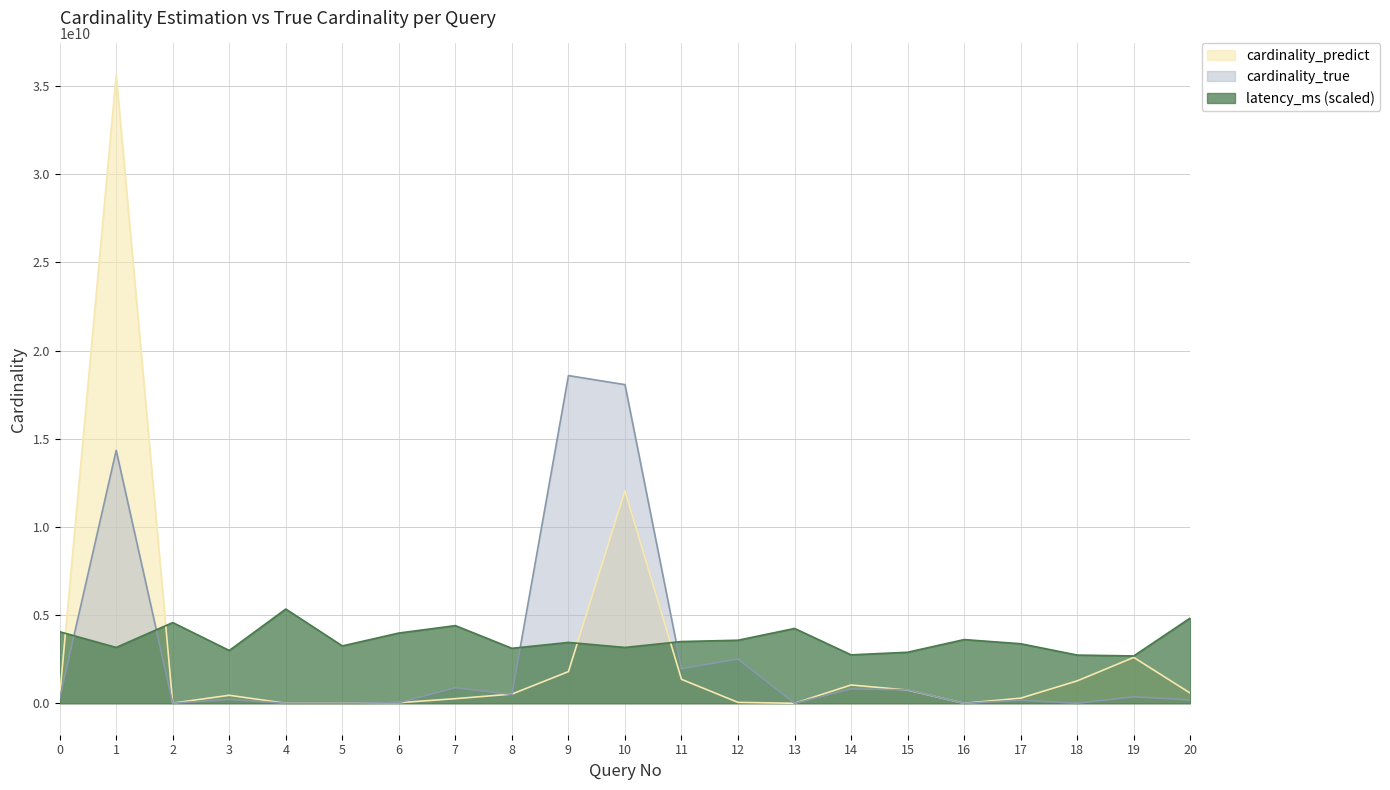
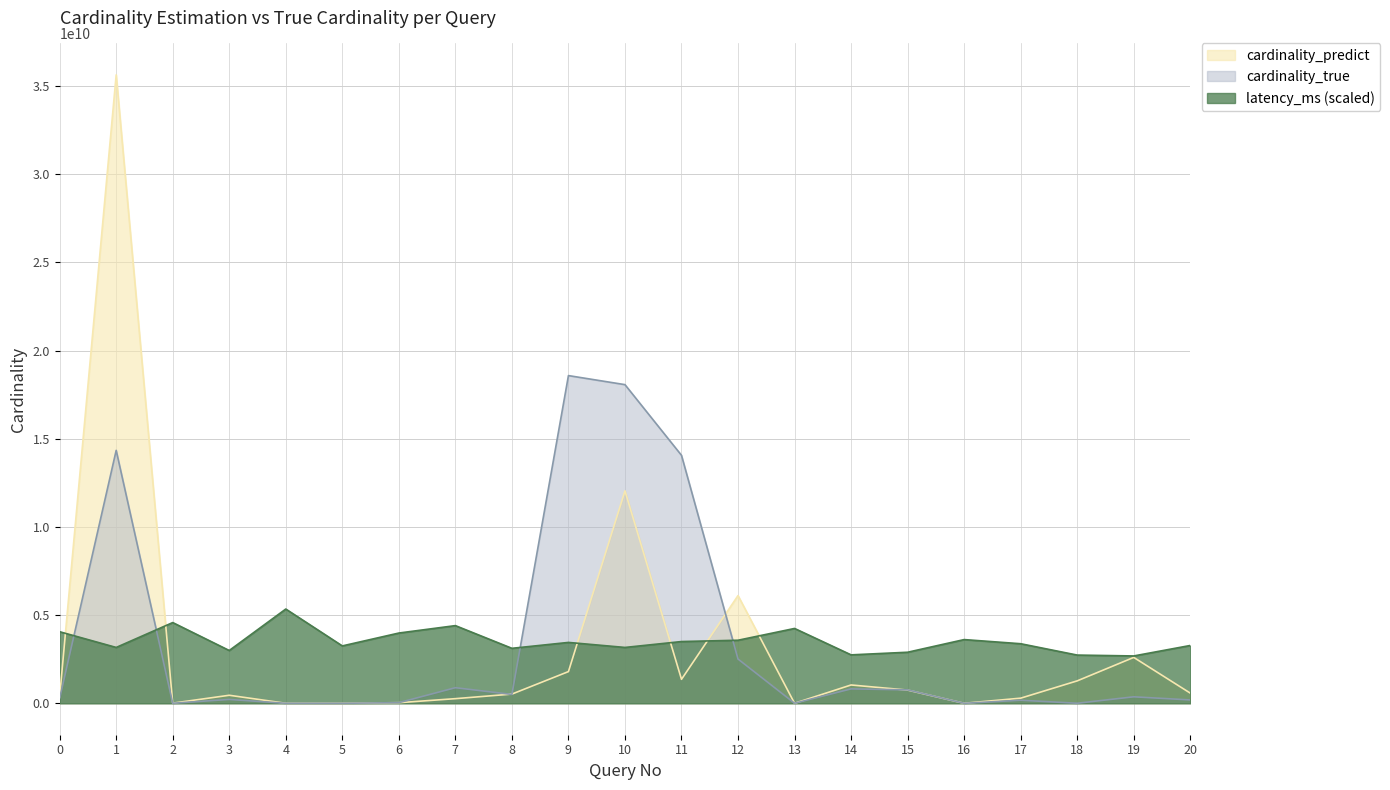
cardinality_true, 11: 2000000000 -> 14100000000
cardinality_predict, 12: 100000000 -> 6100000000
latency_ms (scaled), 20: 4800000000 -> 3300000000
